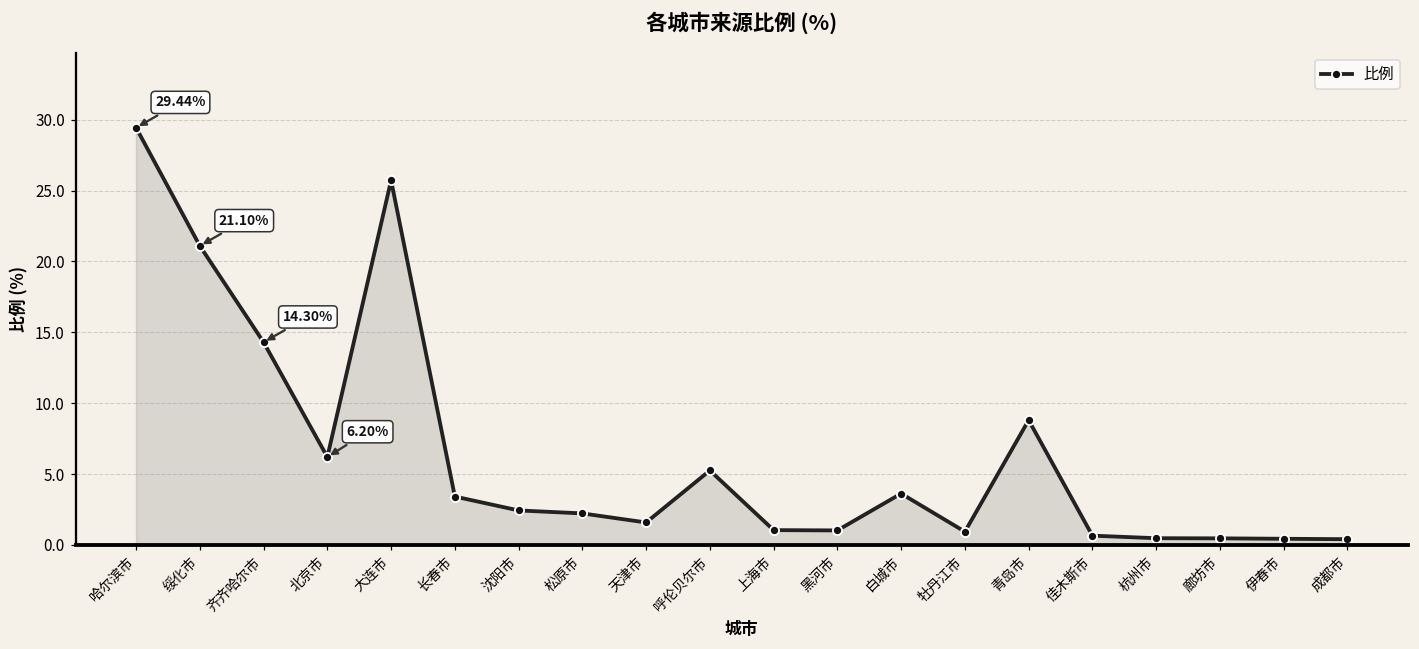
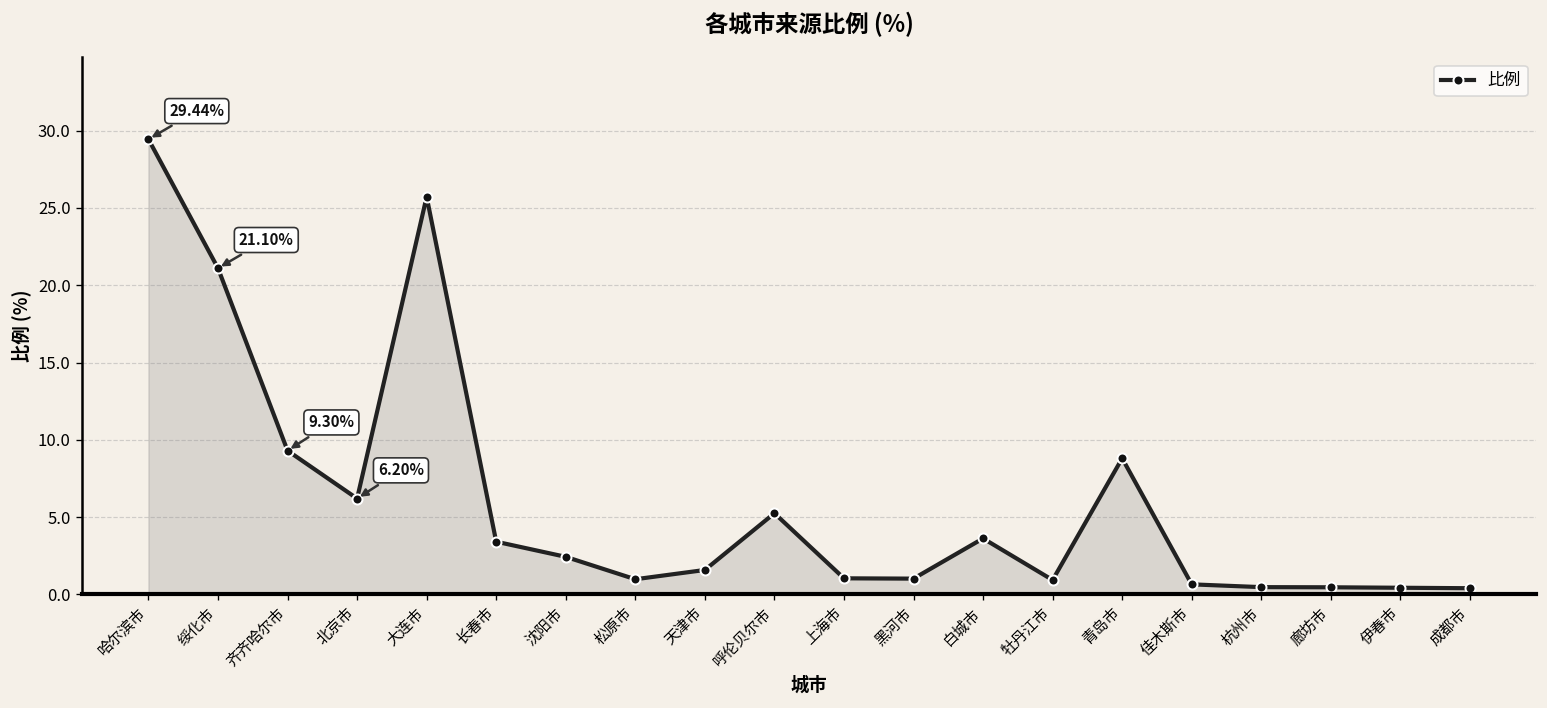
齐齐哈尔市: 14.30% -> 9.30%
松原市: 2.2 -> 1.0
